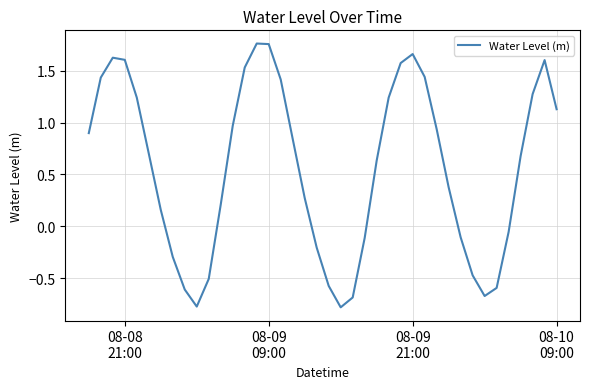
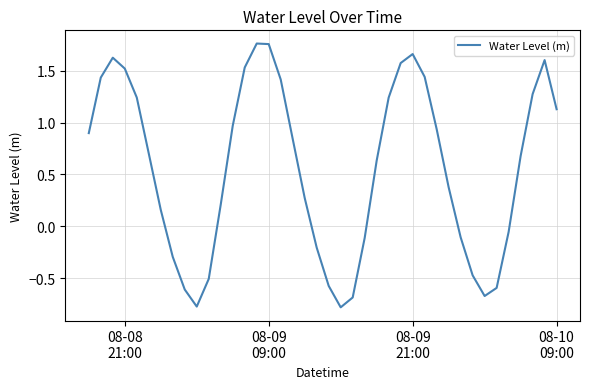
08-08 21:00: 1.61 -> 1.52
